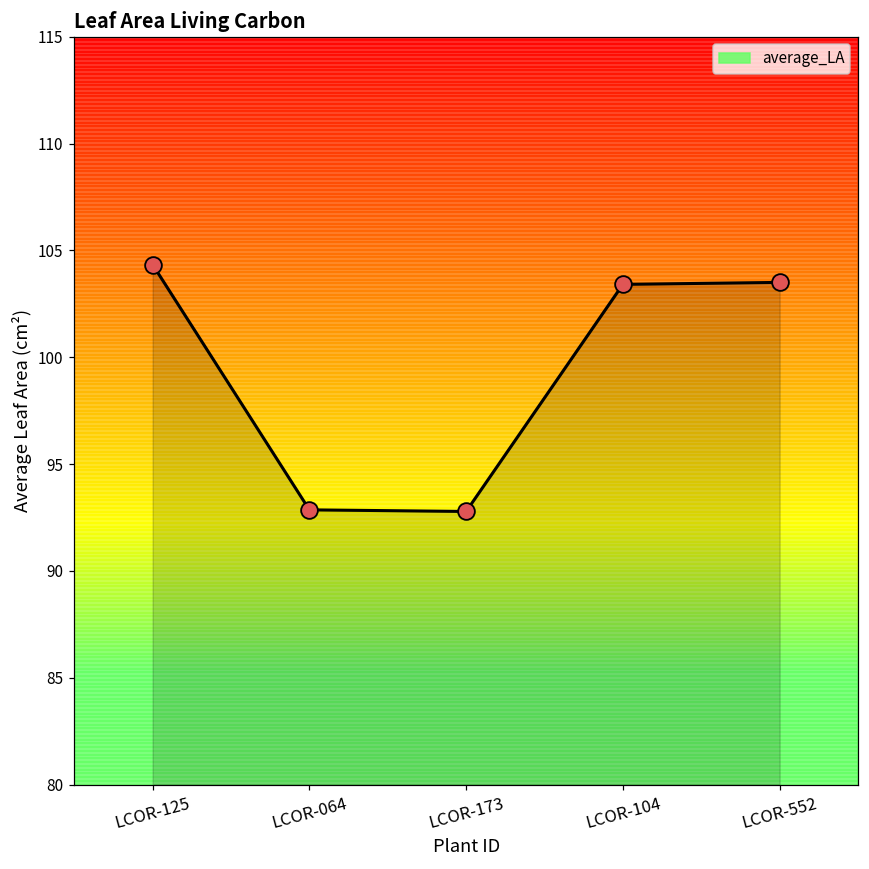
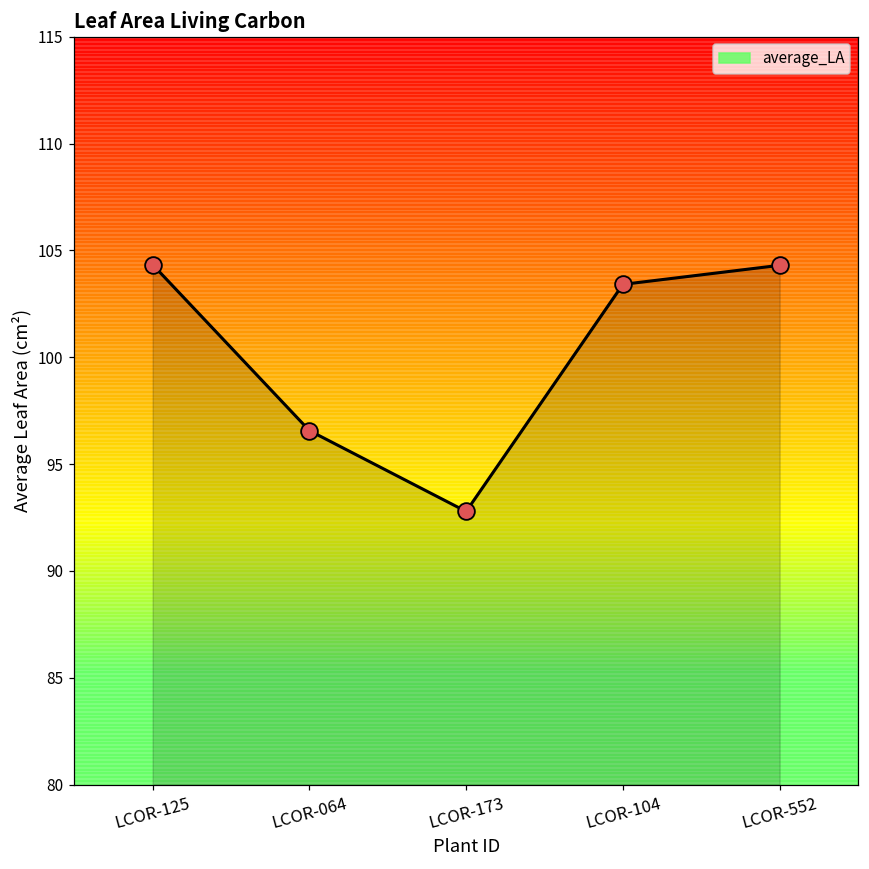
LCOR-064: 92.9 -> 96.6
LCOR-552: 103.5 -> 104.3
